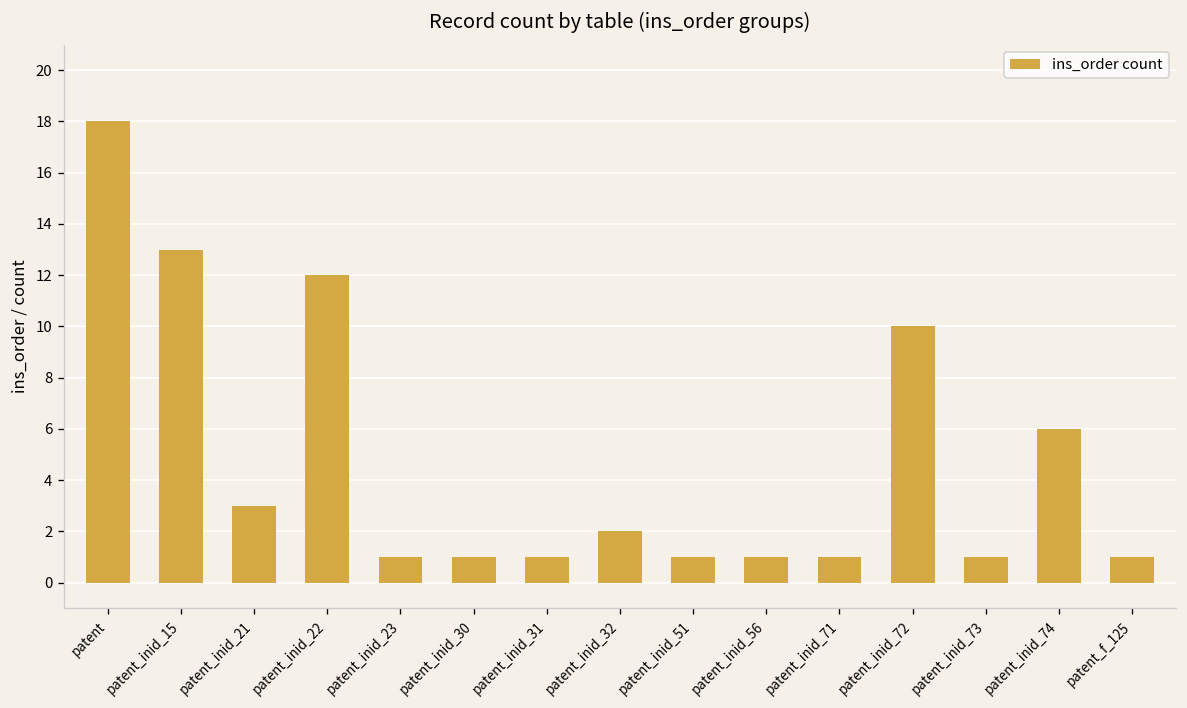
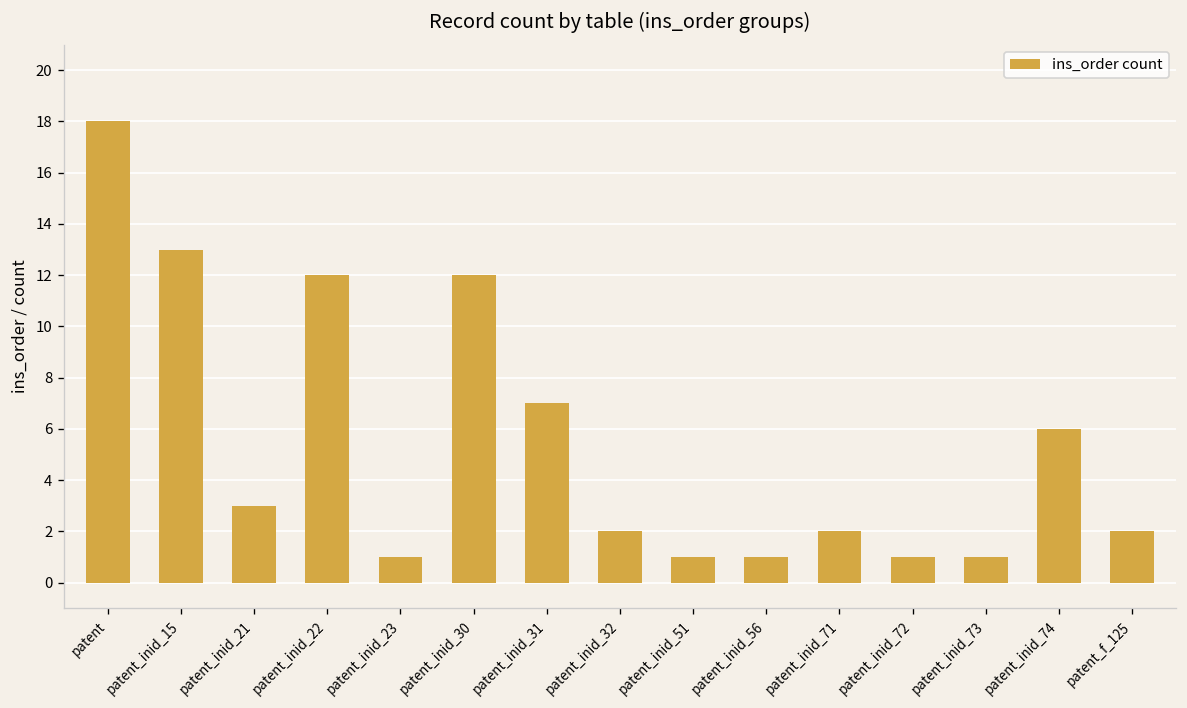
patent_inid_30: 1 -> 12
patent_inid_31: 1 -> 7
patent_inid_71: 1 -> 2
patent_inid_72: 10 -> 1
patent_f_125: 1 -> 2
